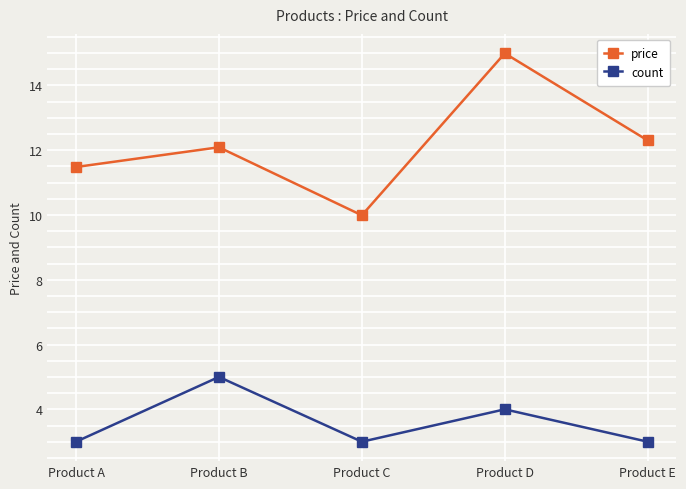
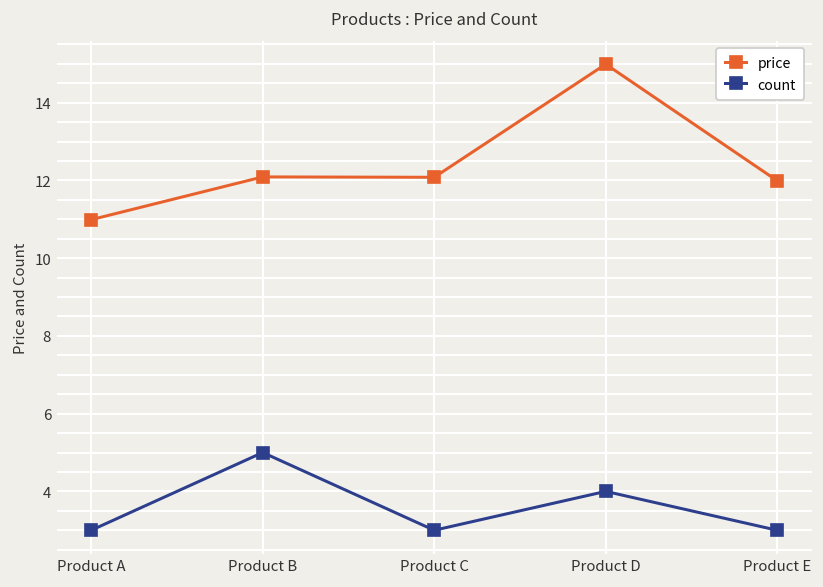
price, Product A: 11.5 -> 11.0
price, Product C: 10.0 -> 12.1
price, Product E: 12.3 -> 12.0
